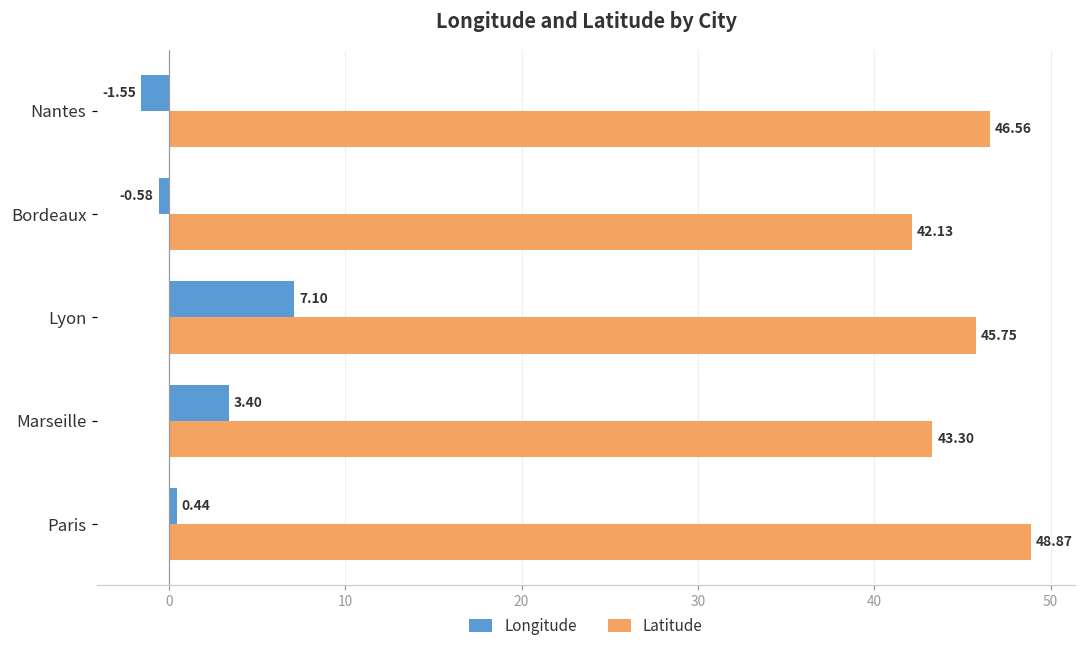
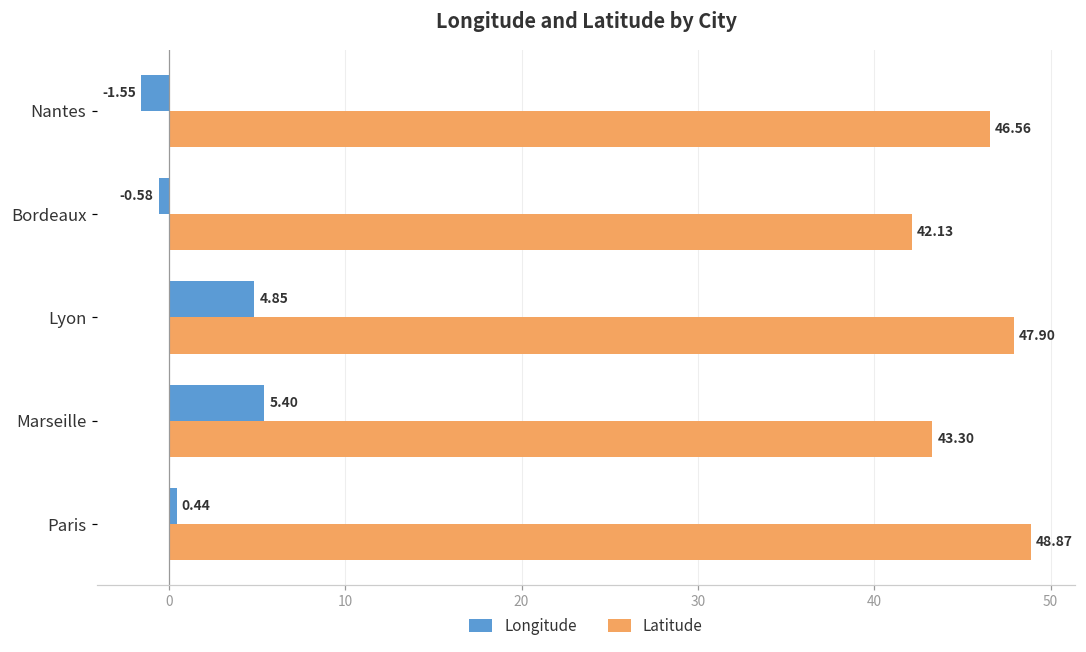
Longitude, Lyon: 7.10 -> 4.85
Latitude, Lyon: 45.75 -> 47.90
Longitude, Marseille: 3.40 -> 5.40
